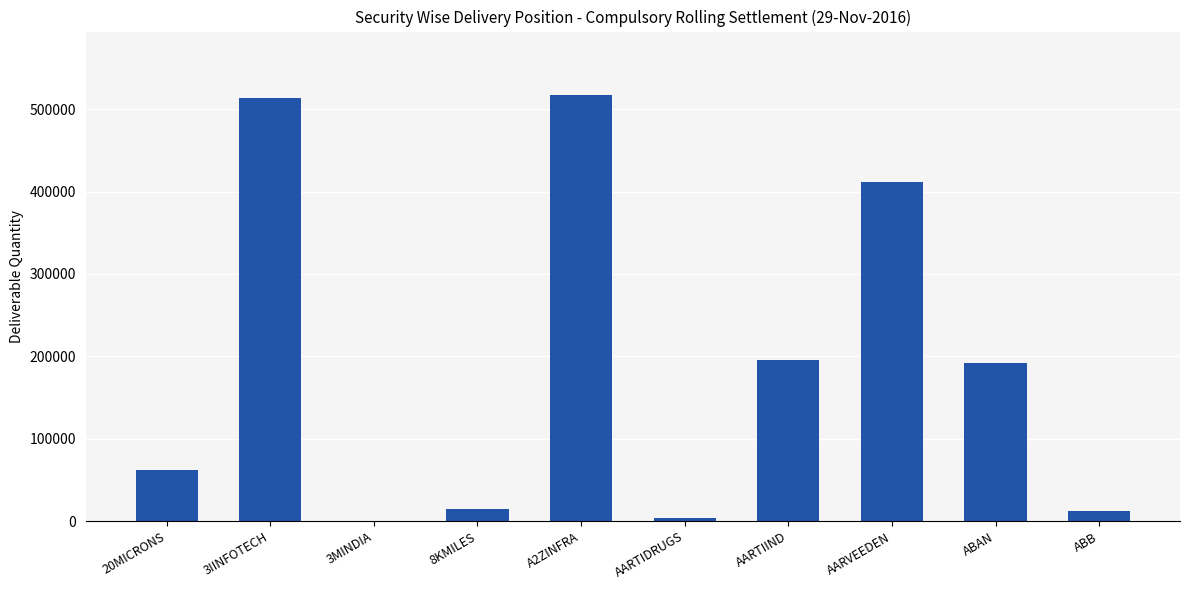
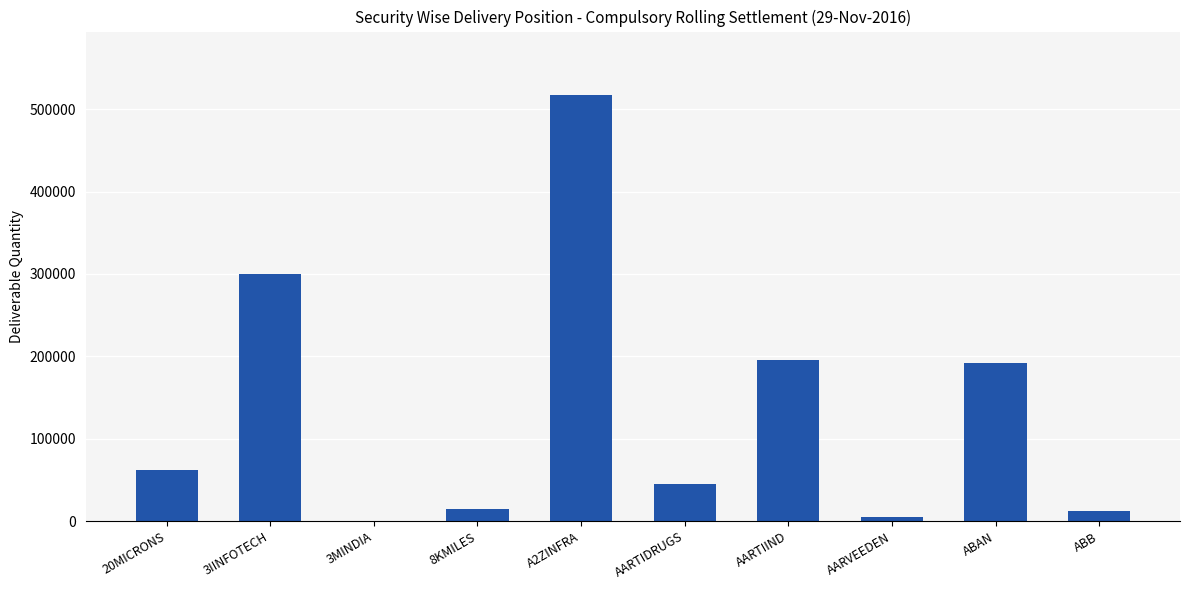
3IINFOTECH: 510000 -> 300000
AARTIDRUGS: 0 -> 50000
AARVEEDEN: 410000 -> 0
